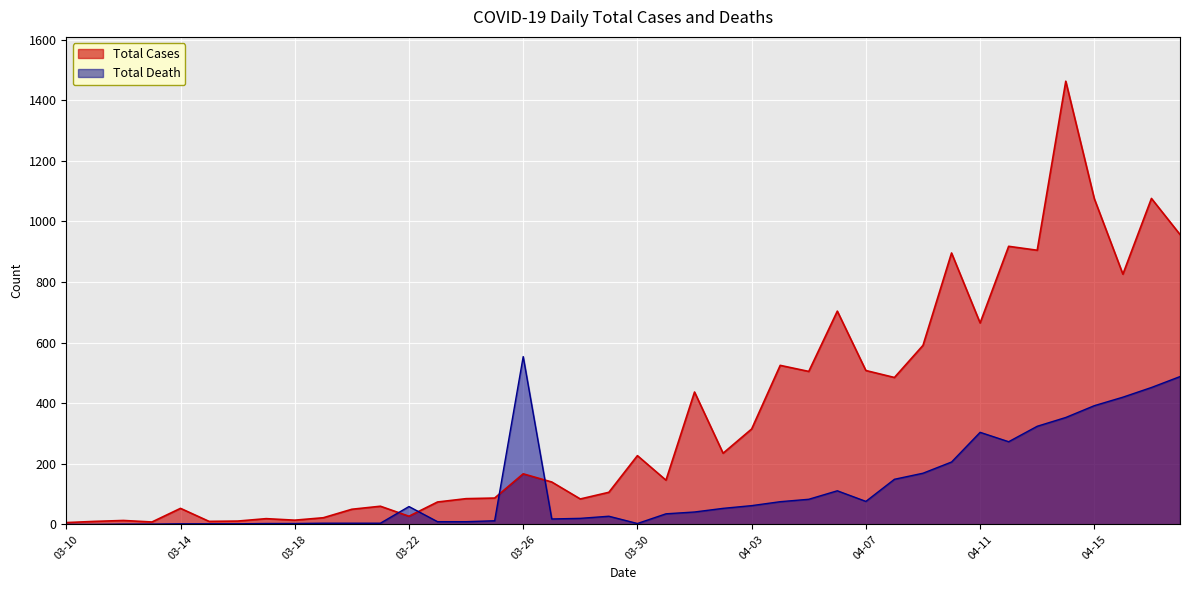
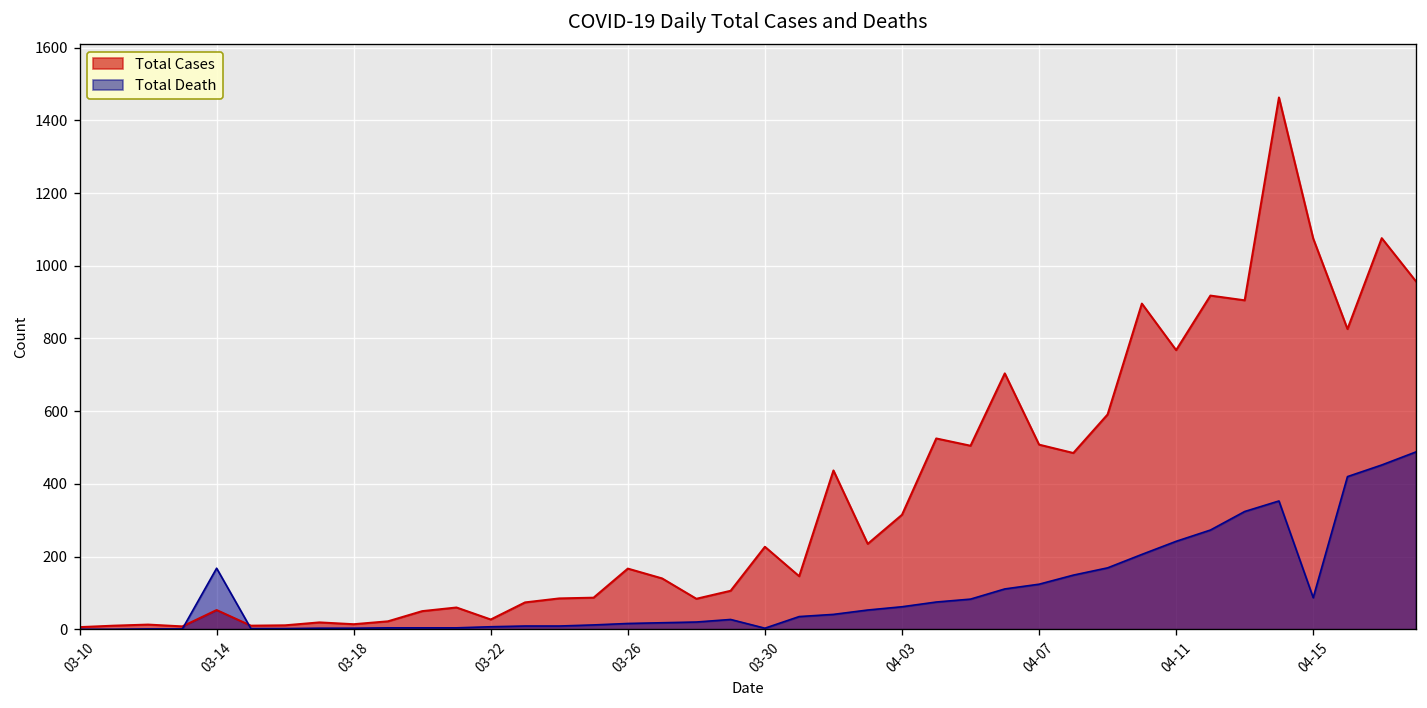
Total Death, 03-14: 0 -> 170
Total Death, 03-22: 60 -> 10
Total Death, 03-26: 550 -> 20
Total Death, 04-07: 80 -> 120
Total Cases, 04-11: 670 -> 770
Total Death, 04-11: 300 -> 240
Total Death, 04-15: 390 -> 90
